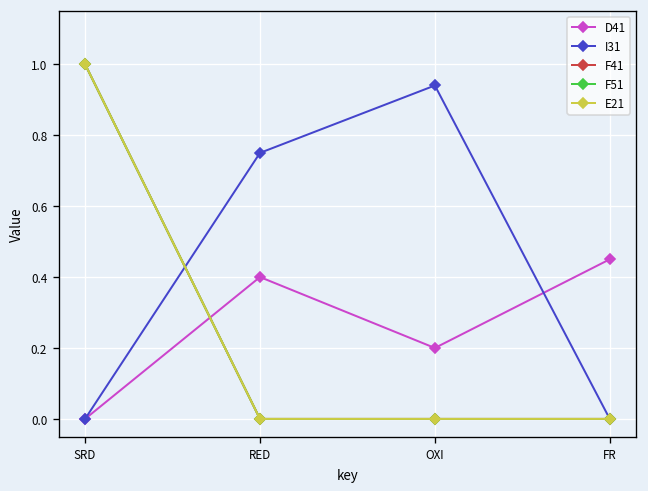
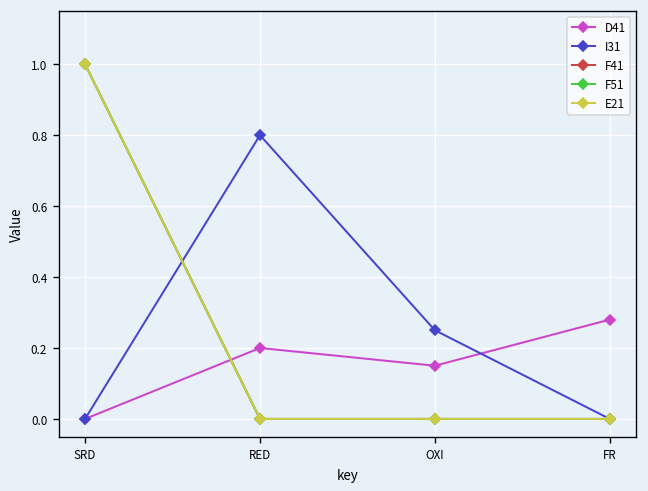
D41, RED: 0.4 -> 0.2
I31, RED: 0.75 -> 0.80
D41, OXI: 0.20 -> 0.15
I31, OXI: 0.94 -> 0.25
D41, FR: 0.45 -> 0.28
